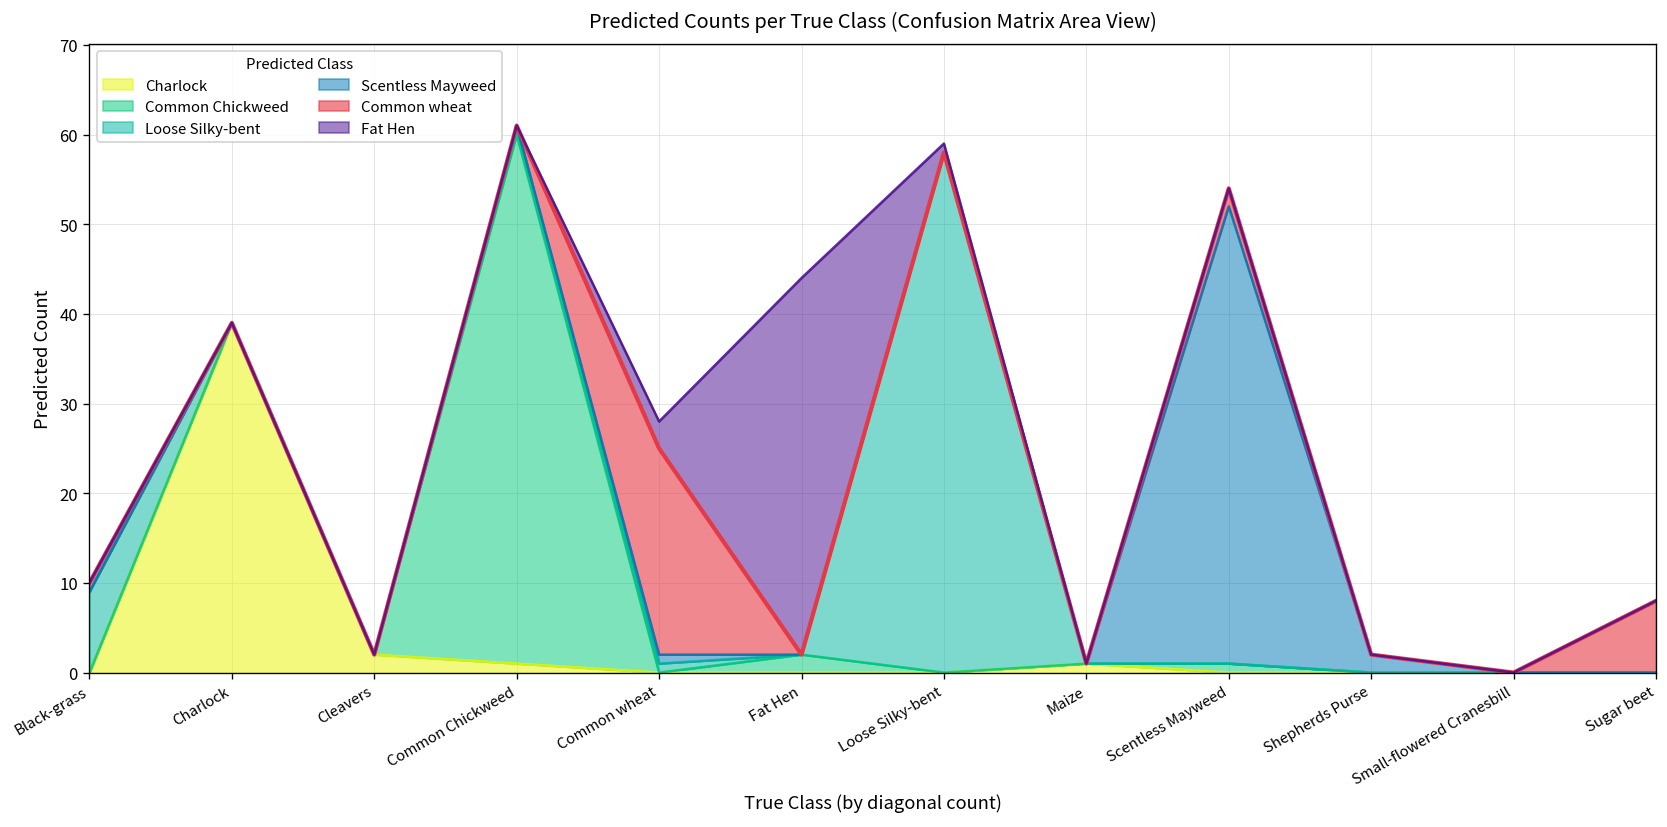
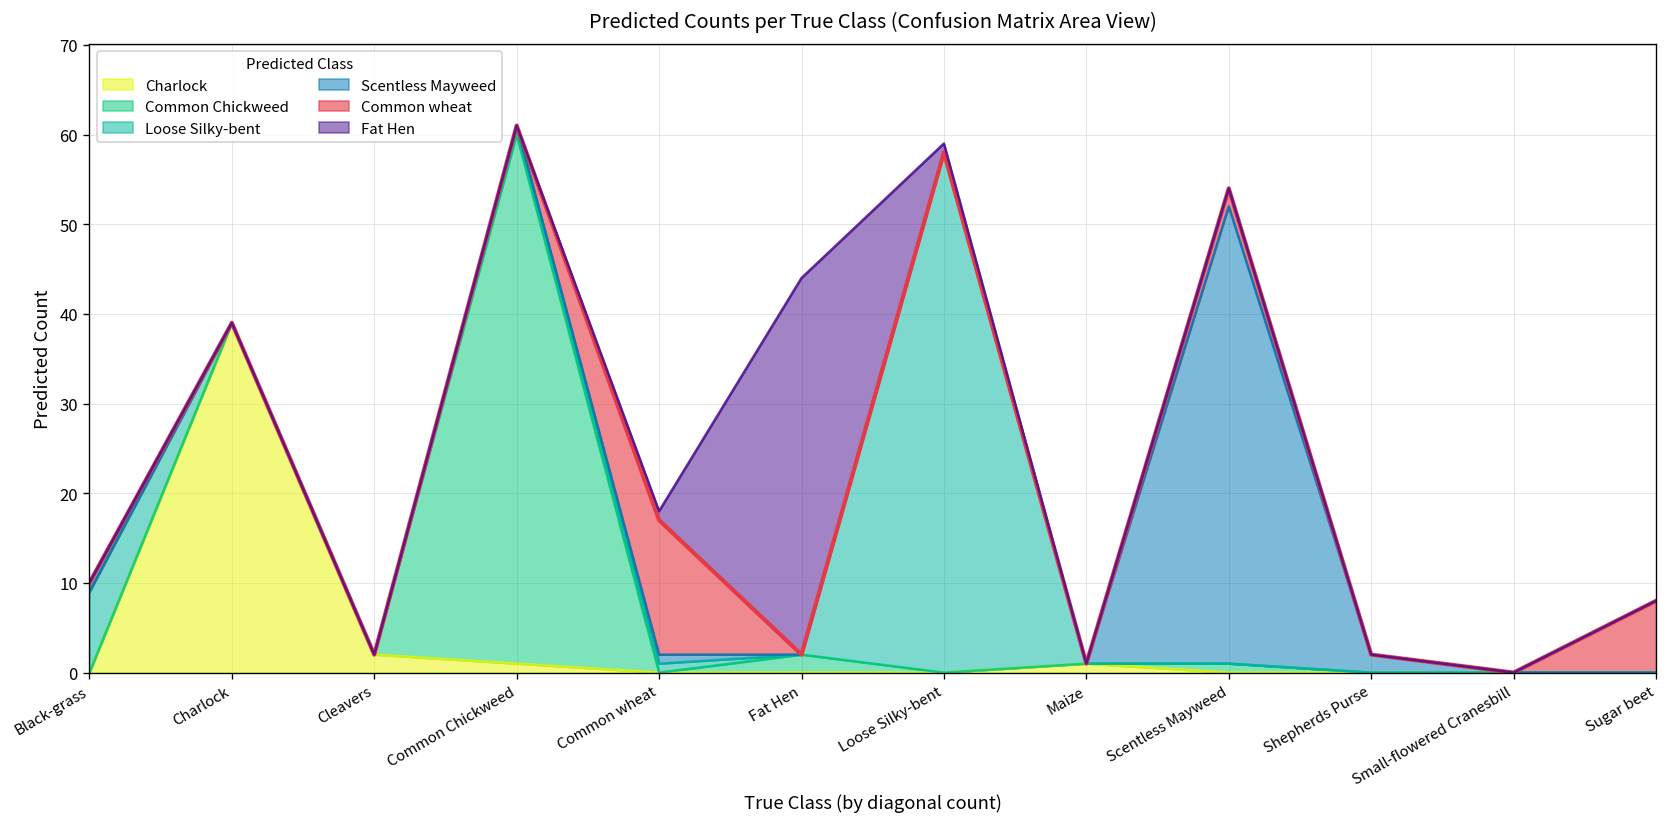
Common wheat, Common wheat: 23 -> 15
Fat Hen, Common wheat: 3 -> 1
